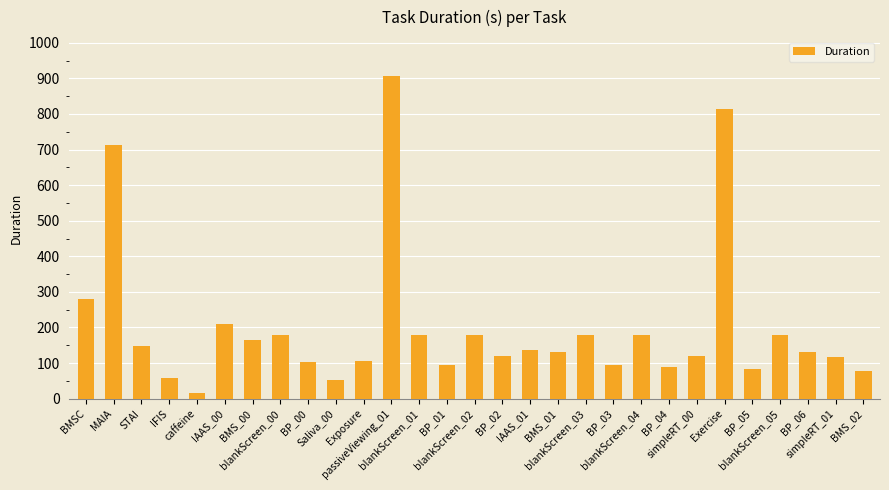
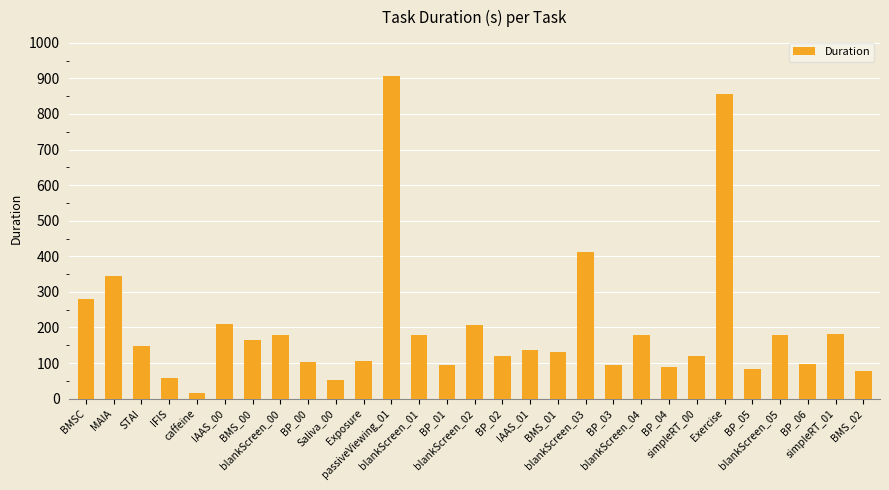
MAIA: 710 -> 350
blankScreen_02: 180 -> 210
blankScreen_03: 180 -> 410
Exercise: 810 -> 860
BP_06: 130 -> 100
simpleRT_01: 120 -> 180
